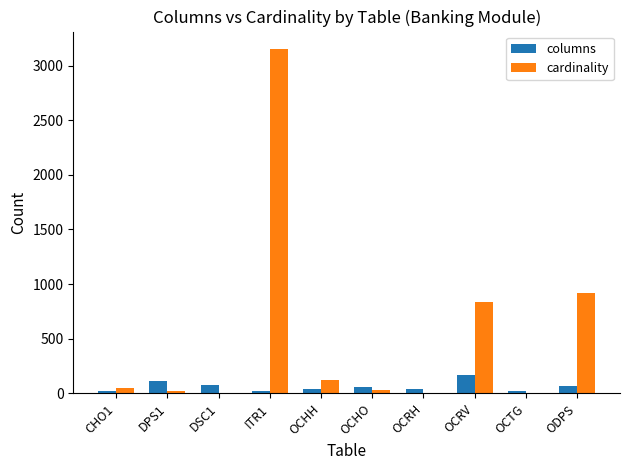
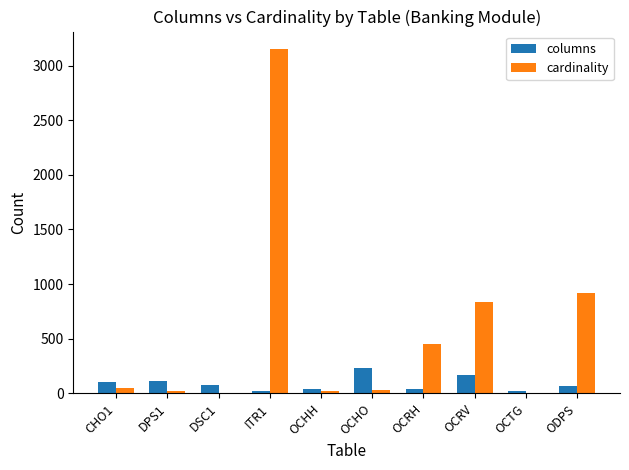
columns, CHO1: 20 -> 100
cardinality, OCHH: 120 -> 20
columns, OCHO: 60 -> 230
cardinality, OCRH: 10 -> 450
